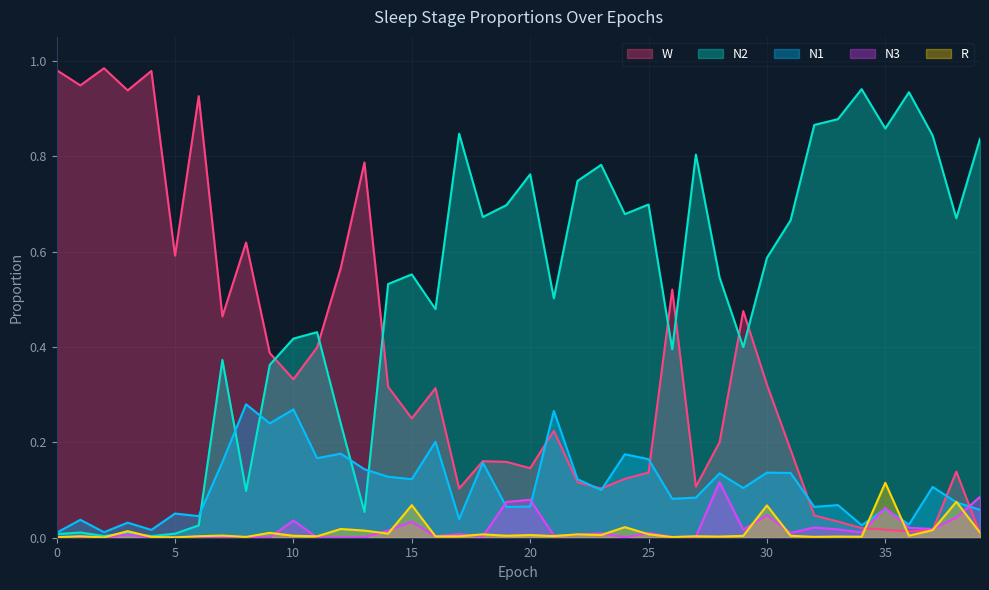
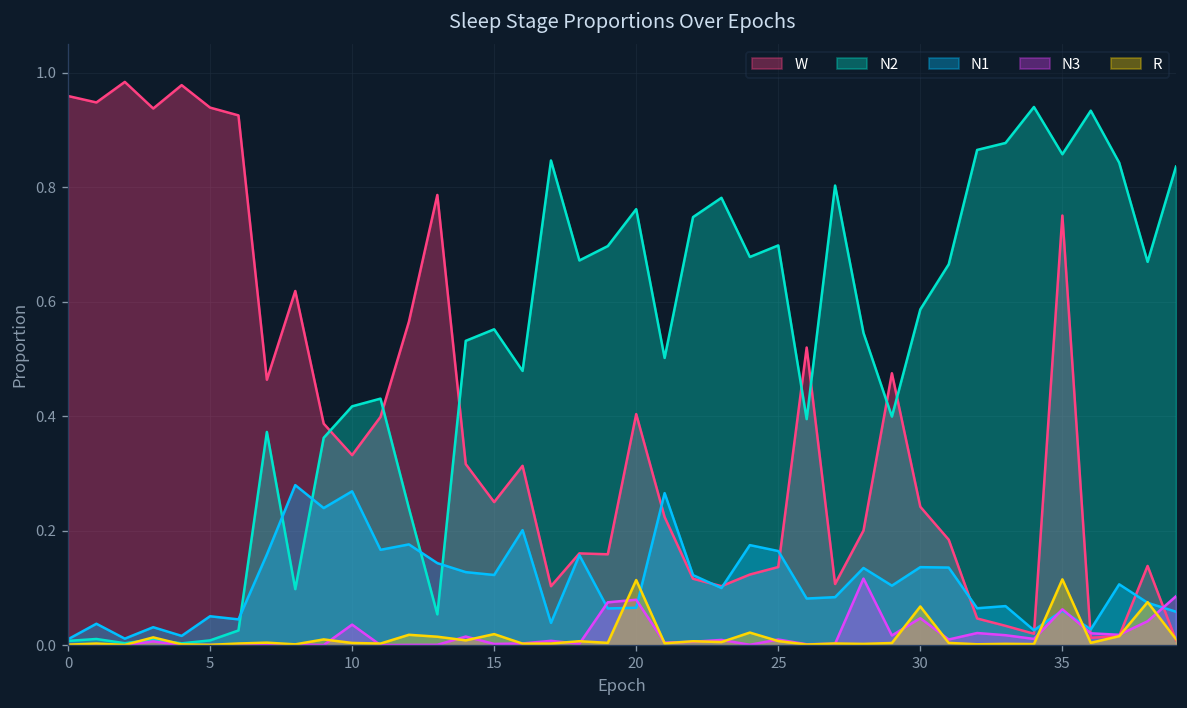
W, 0: 0.98 -> 0.96
W, 5: 0.59 -> 0.94
N3, 15: 0.03 -> 0.00
R, 15: 0.07 -> 0.02
W, 20: 0.15 -> 0.40
R, 20: 0.01 -> 0.11
W, 30: 0.32 -> 0.24
W, 35: 0.02 -> 0.75
